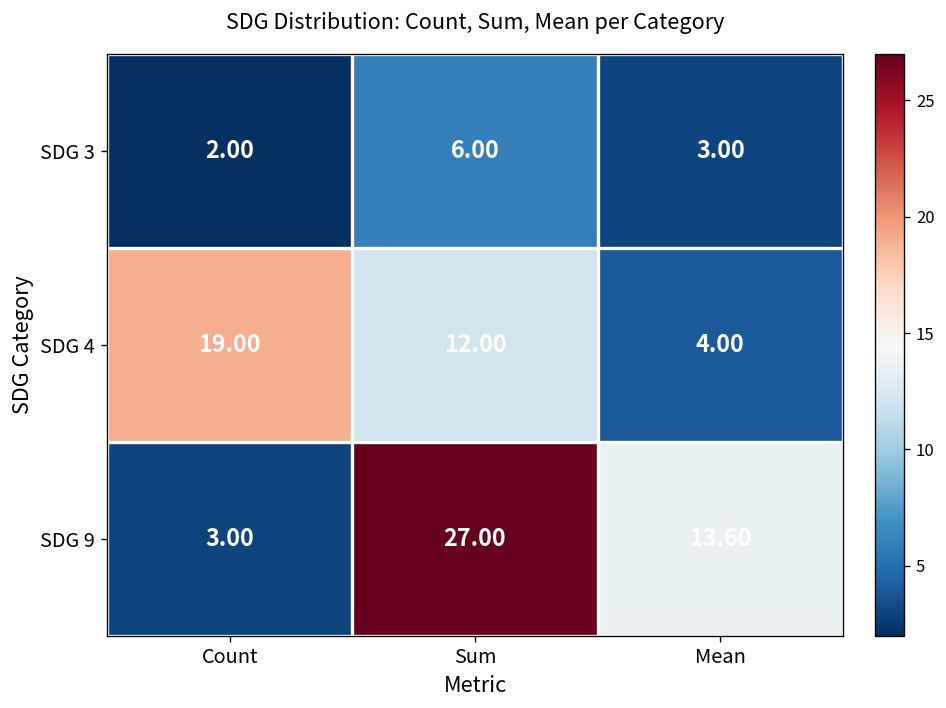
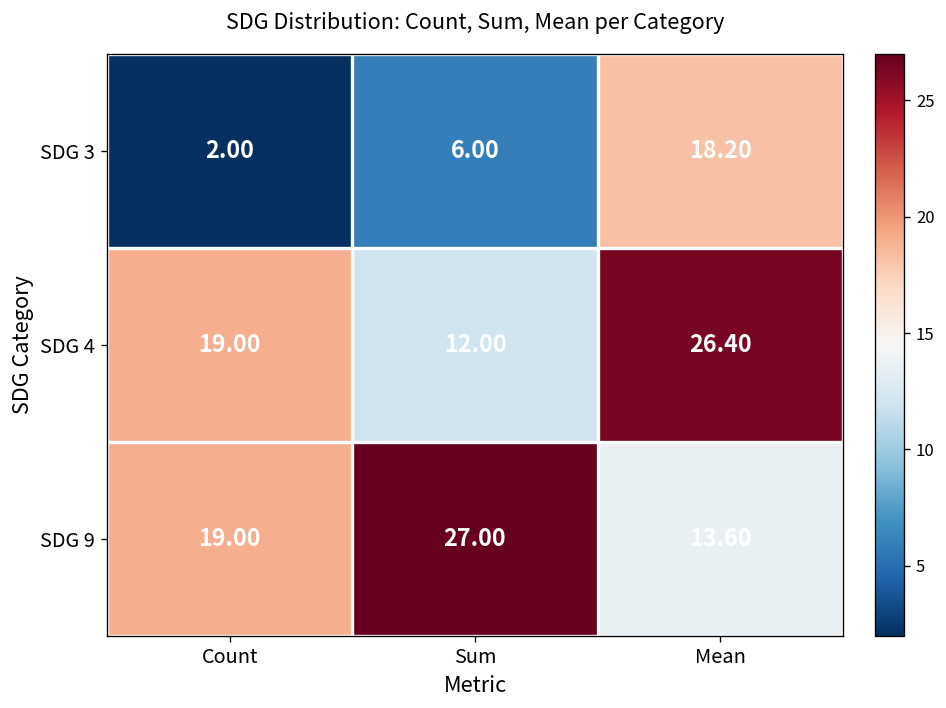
SDG 3, Mean: 3.00 -> 18.20
SDG 4, Mean: 4.00 -> 26.40
SDG 9, Count: 3.00 -> 19.00
